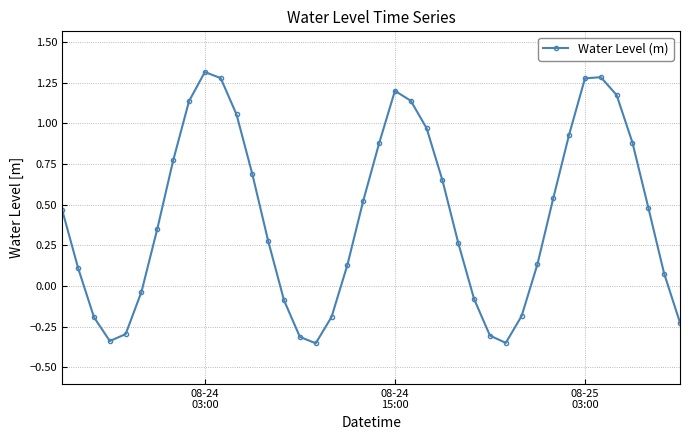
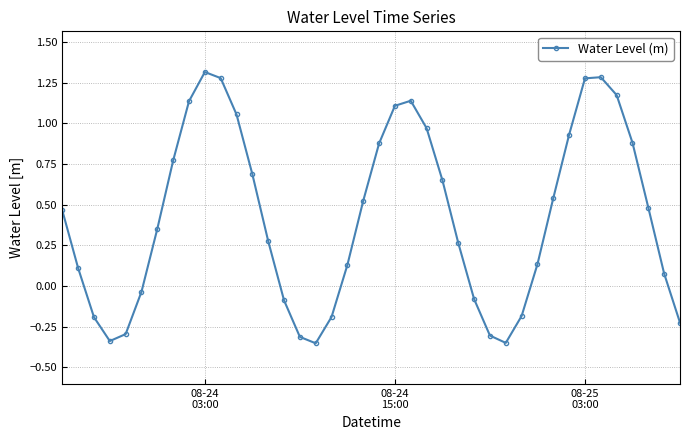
08-24 15:00: 1.20 -> 1.11
